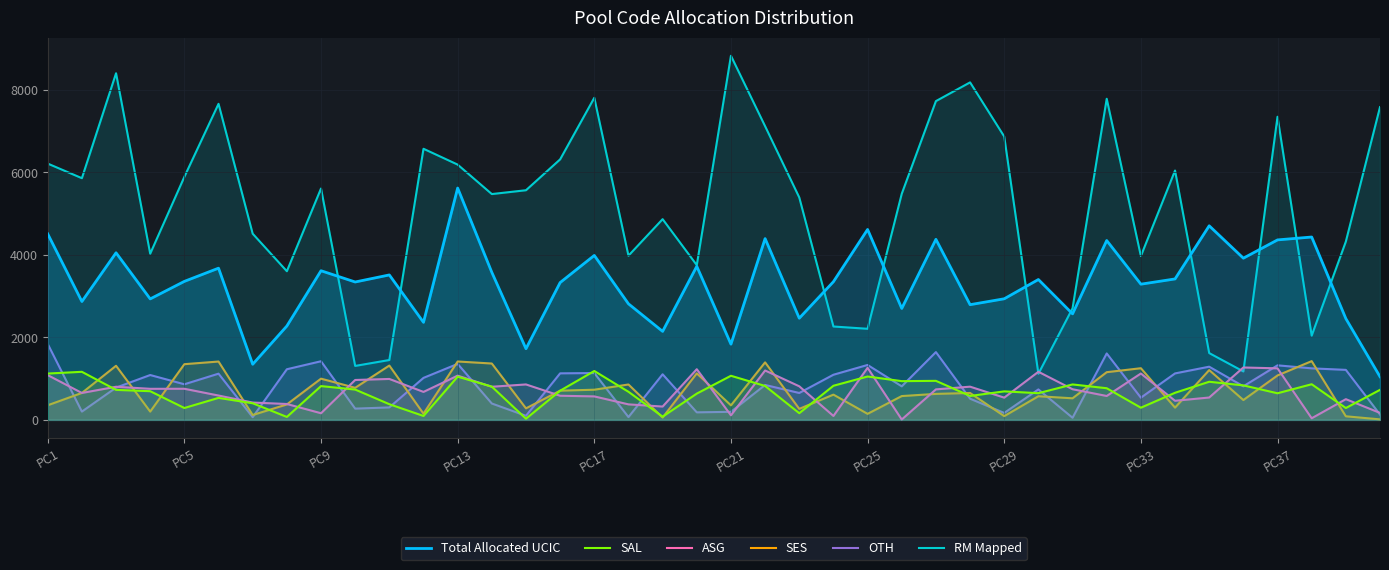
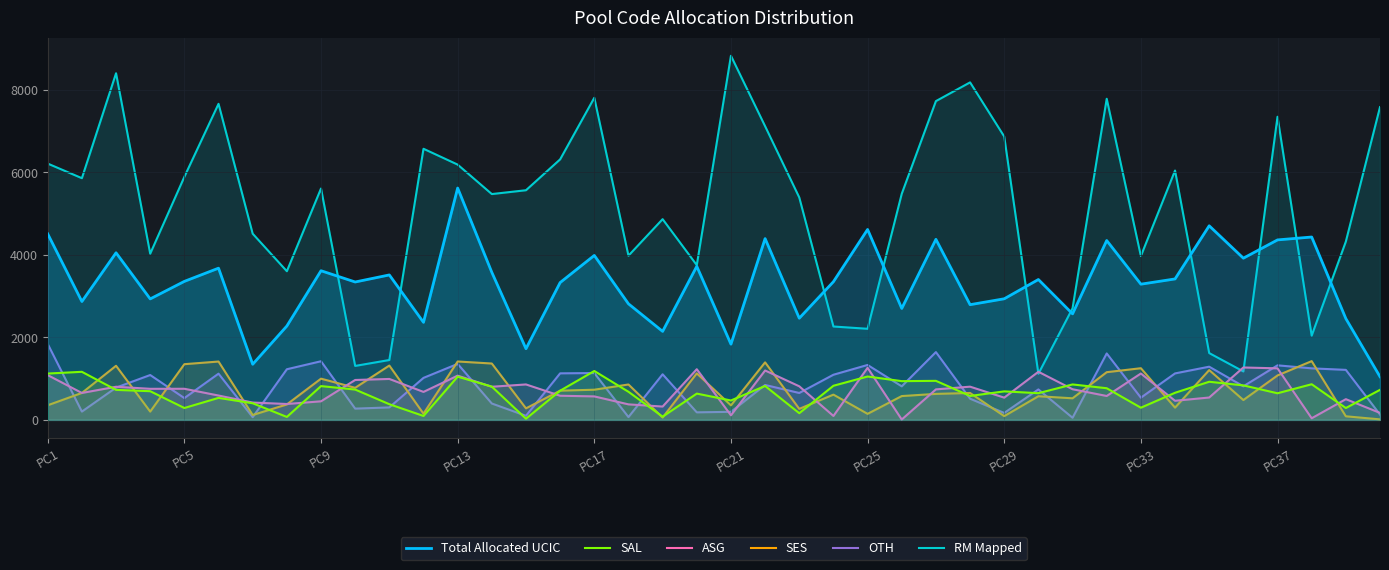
OTH, PC5: 900 -> 500
ASG, PC9: 200 -> 500
SAL, PC21: 1100 -> 500
